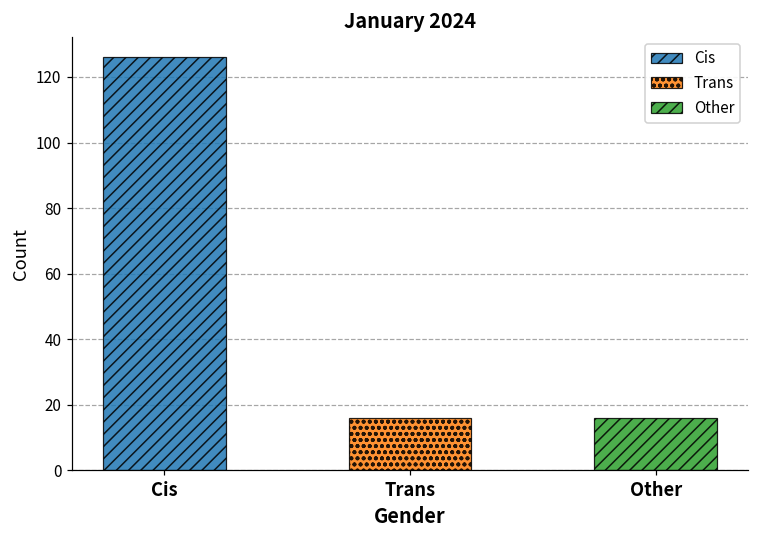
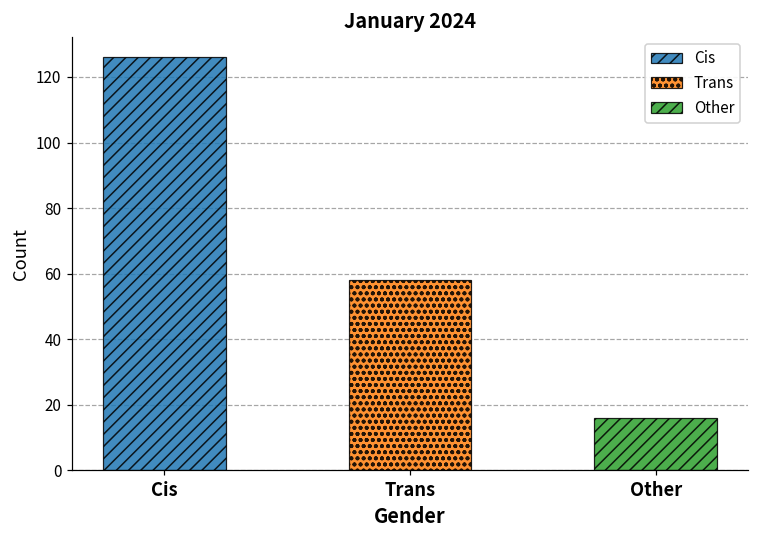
Trans: 16 -> 58
